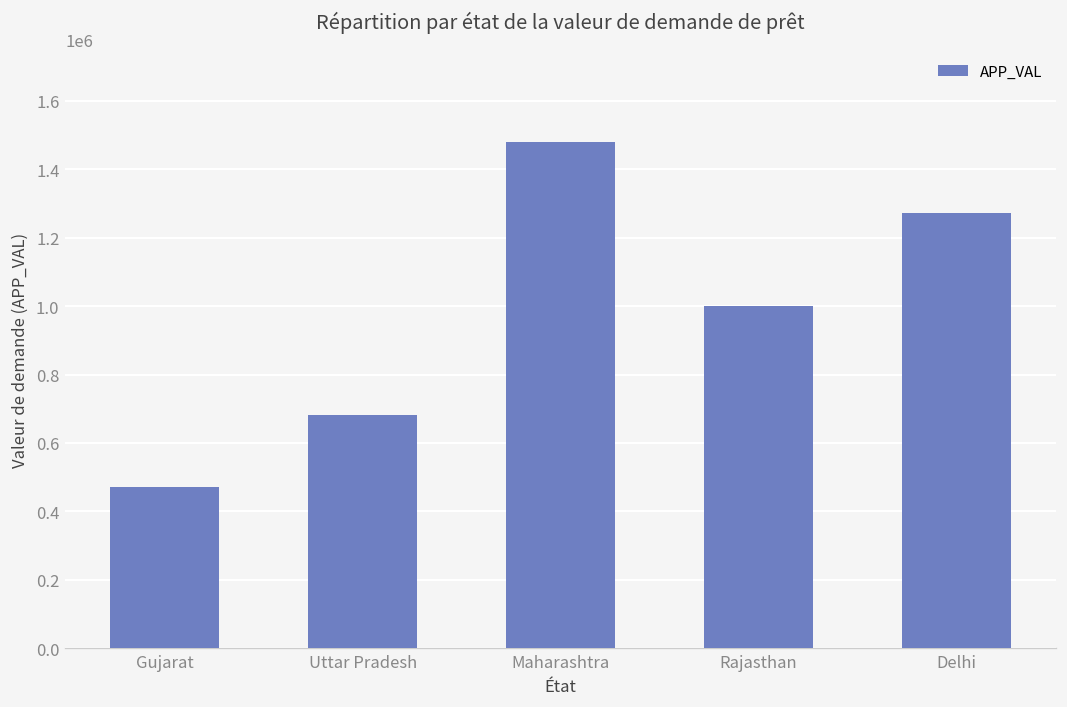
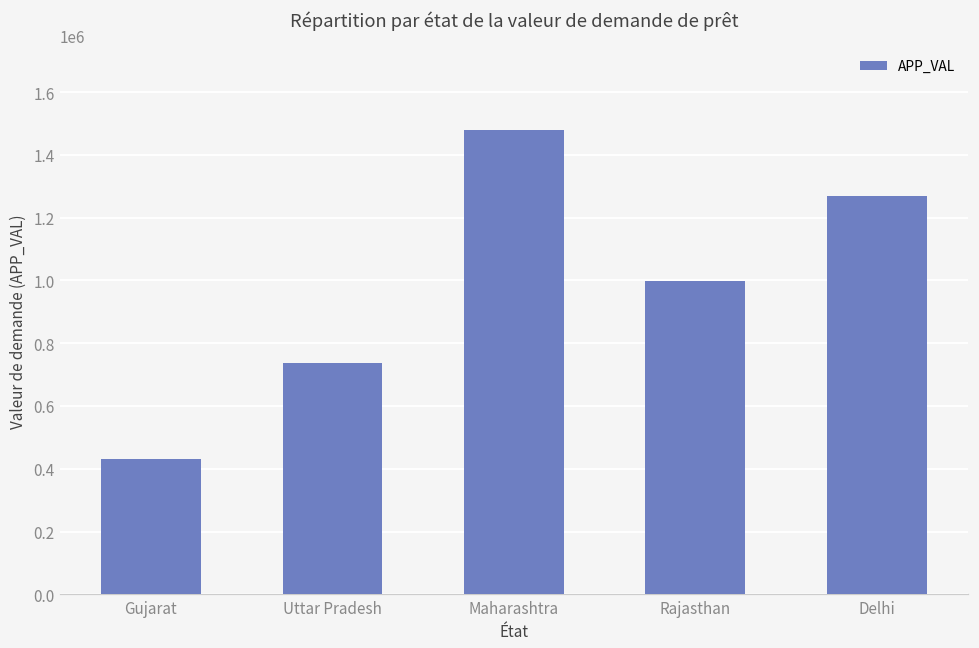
Gujarat: 470000 -> 430000
Uttar Pradesh: 680000 -> 740000
